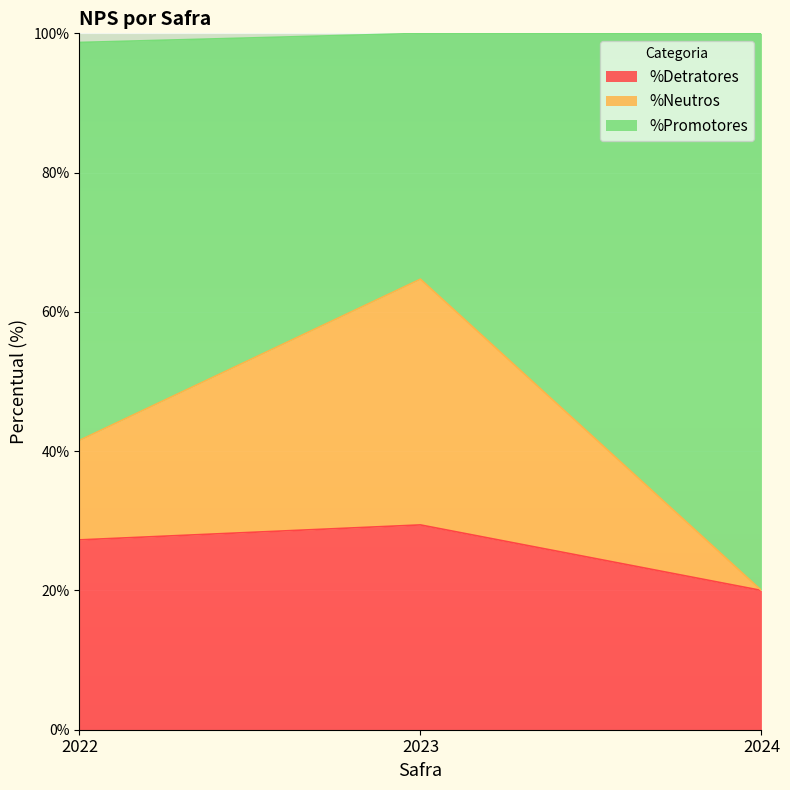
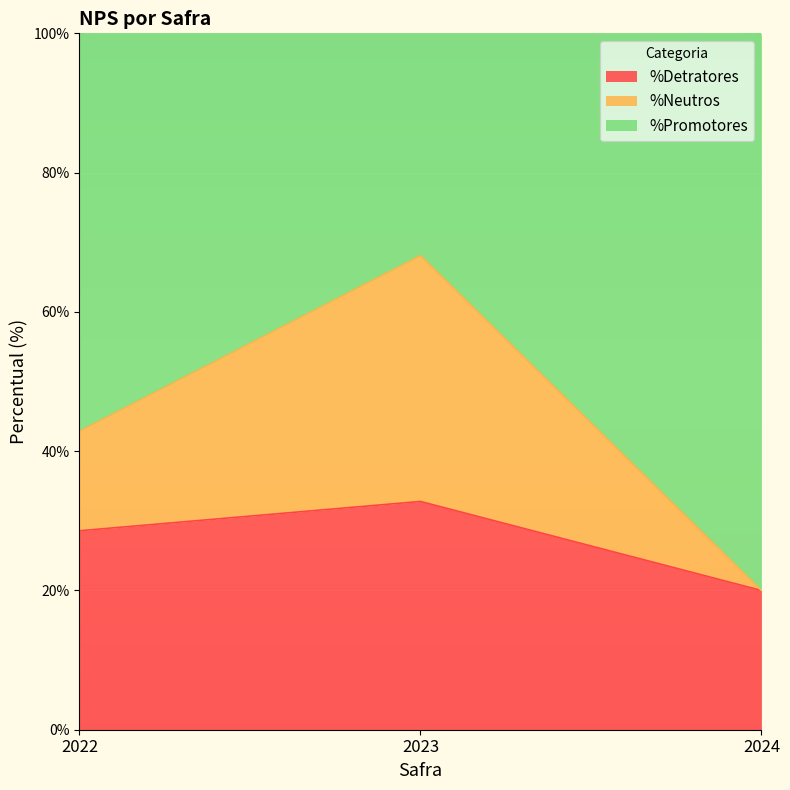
%Detratores, 2022: 27% -> 29%
%Detratores, 2023: 29% -> 33%
